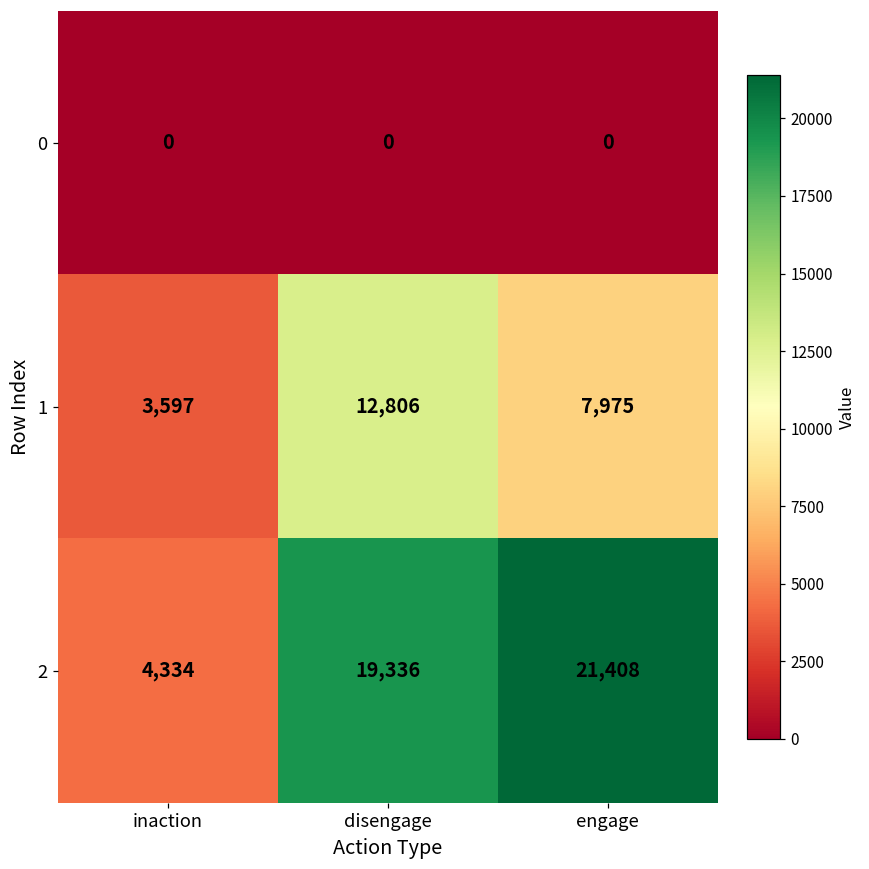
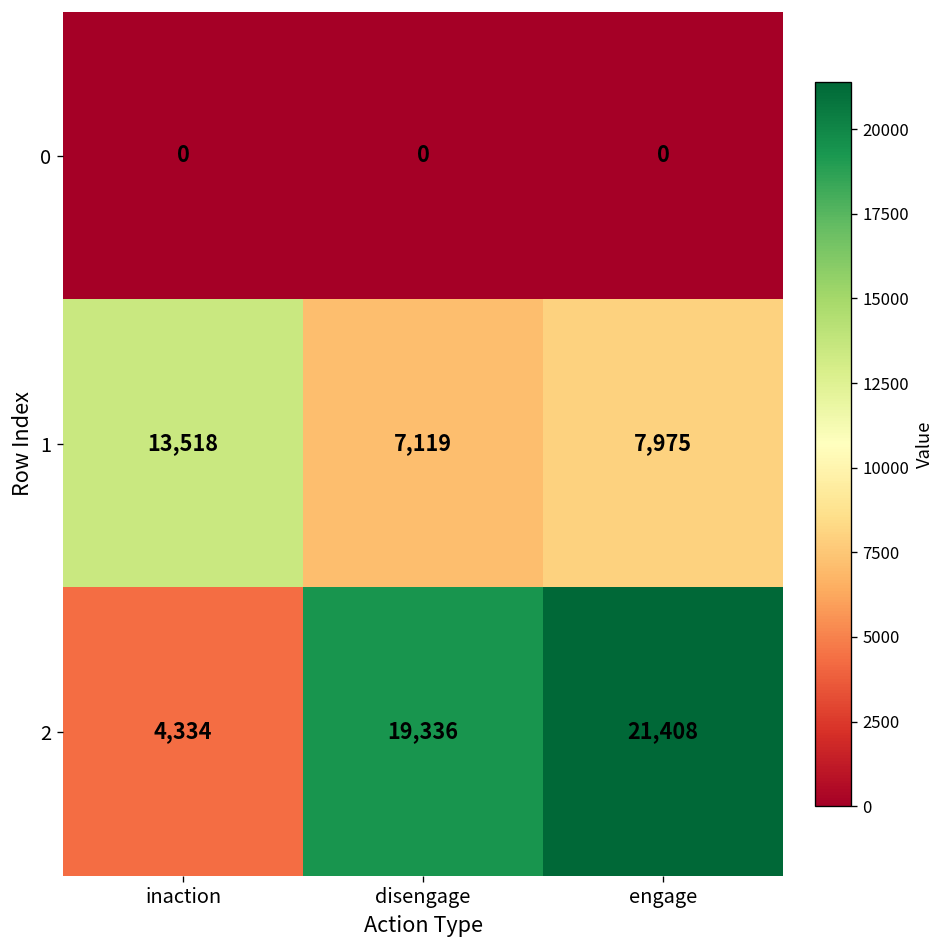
1, inaction: 3,597 -> 13,518
1, disengage: 12,806 -> 7,119
